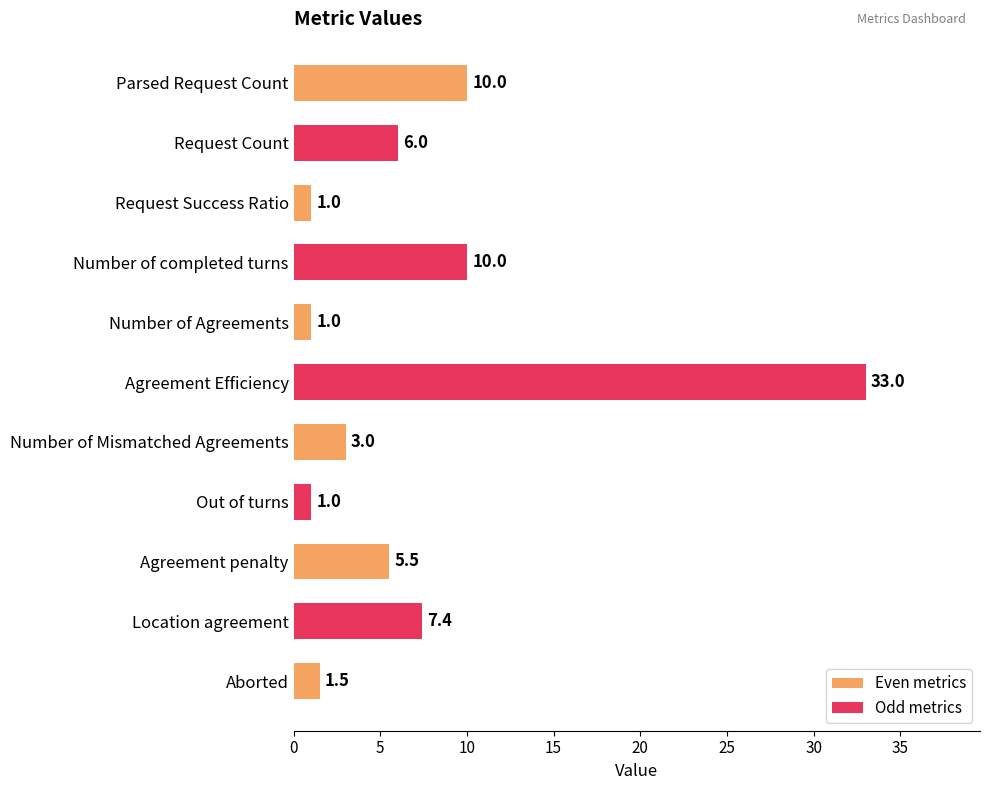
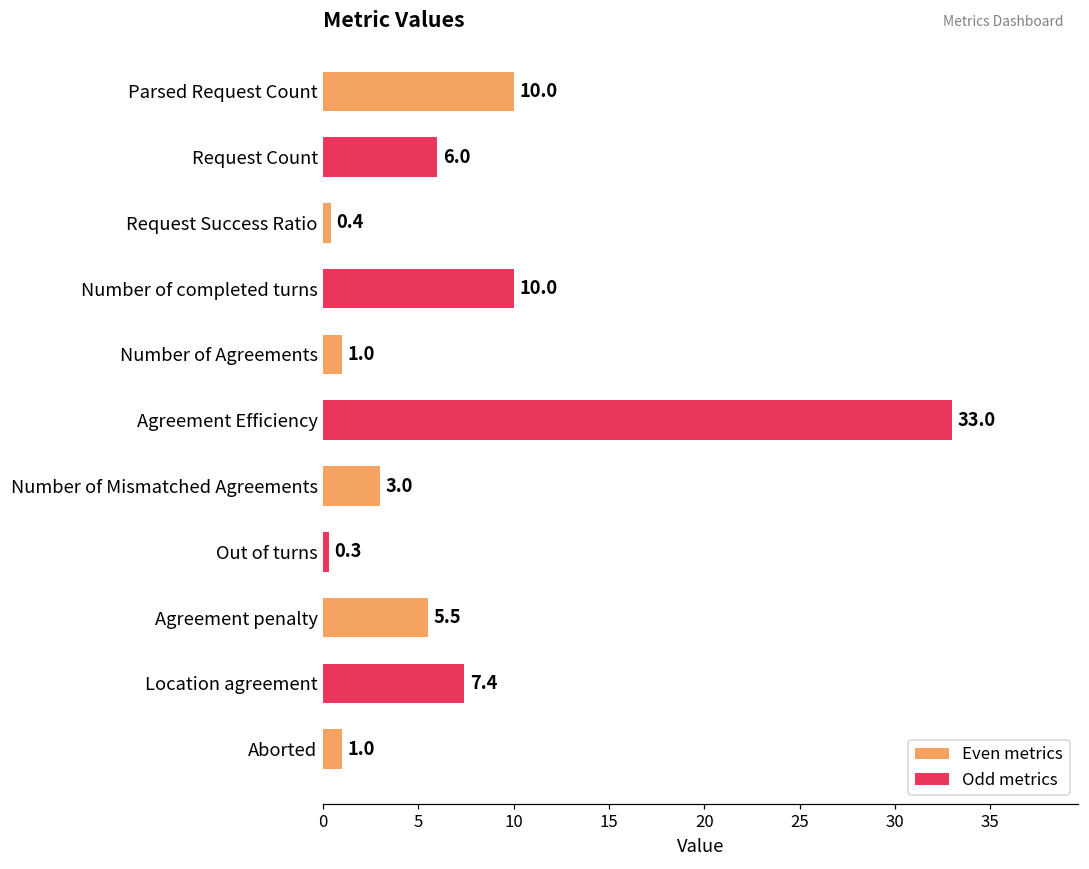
Request Success Ratio: 1.0 -> 0.4
Out of turns: 1.0 -> 0.3
Aborted: 1.5 -> 1.0
